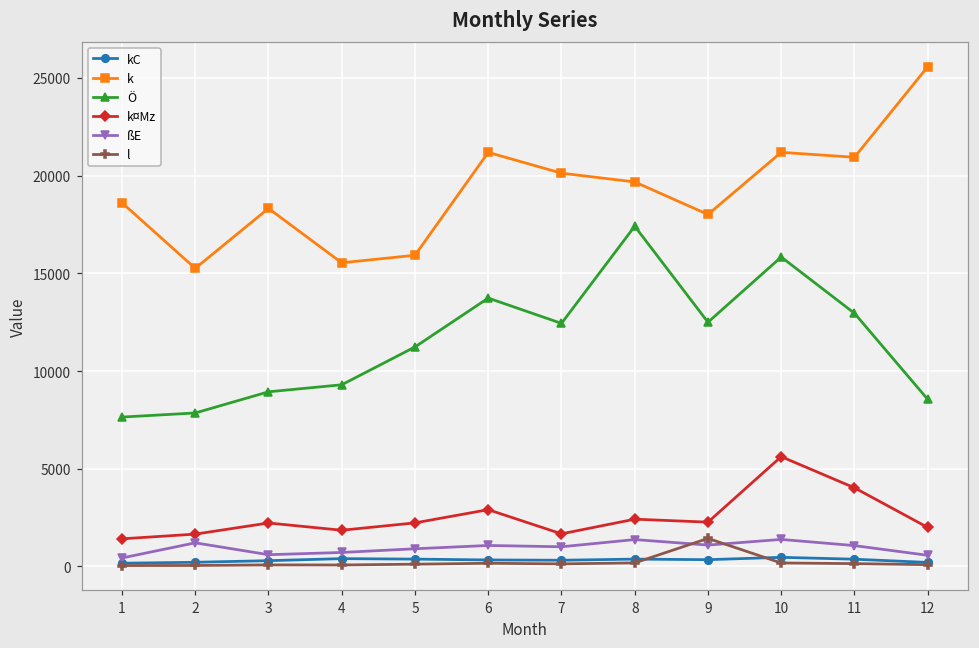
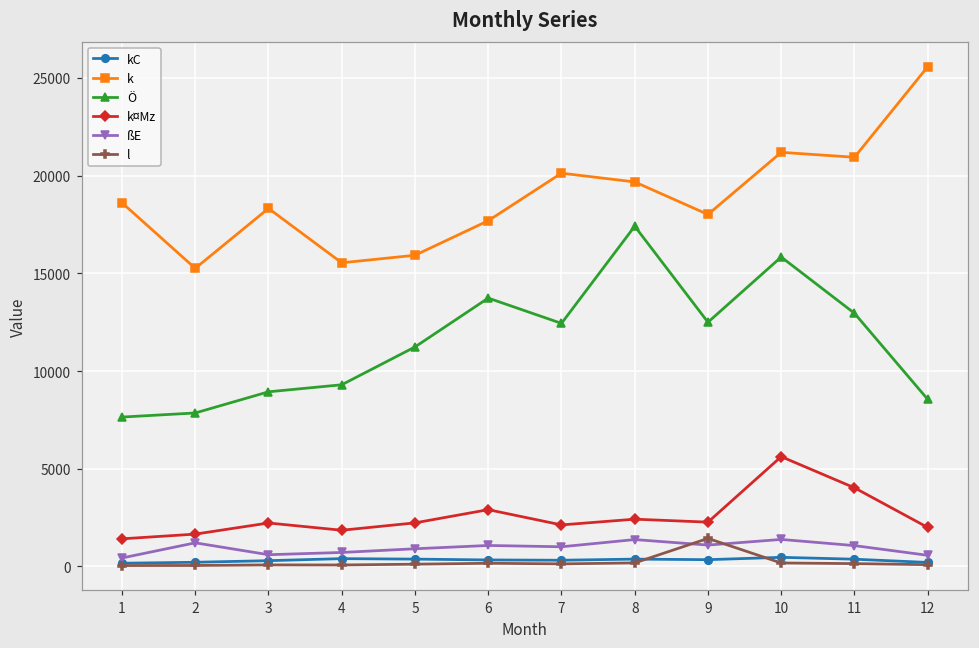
k, 6: 21200 -> 17700
k¤Mz, 7: 1700 -> 2100
